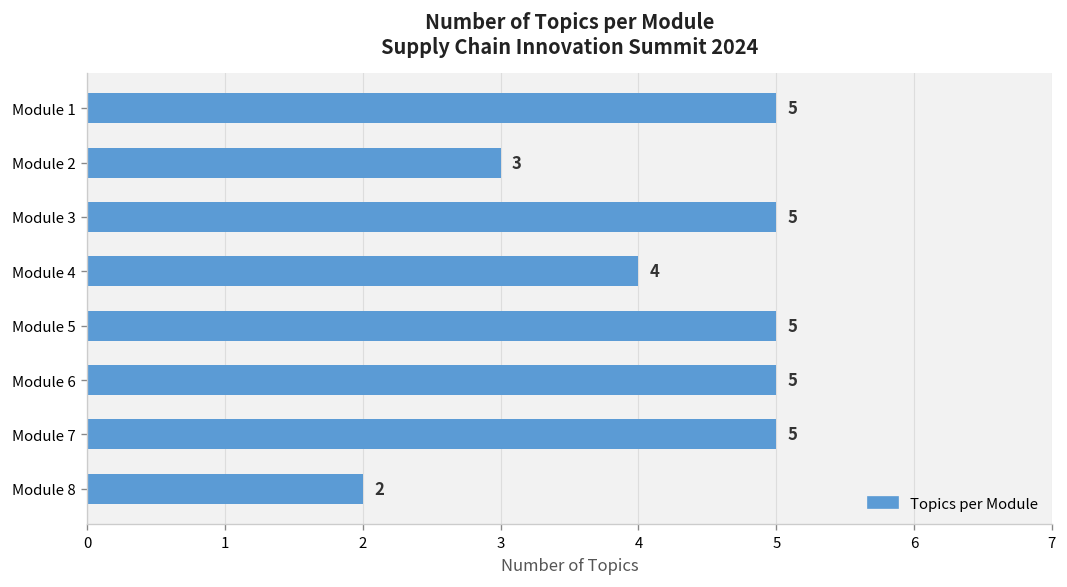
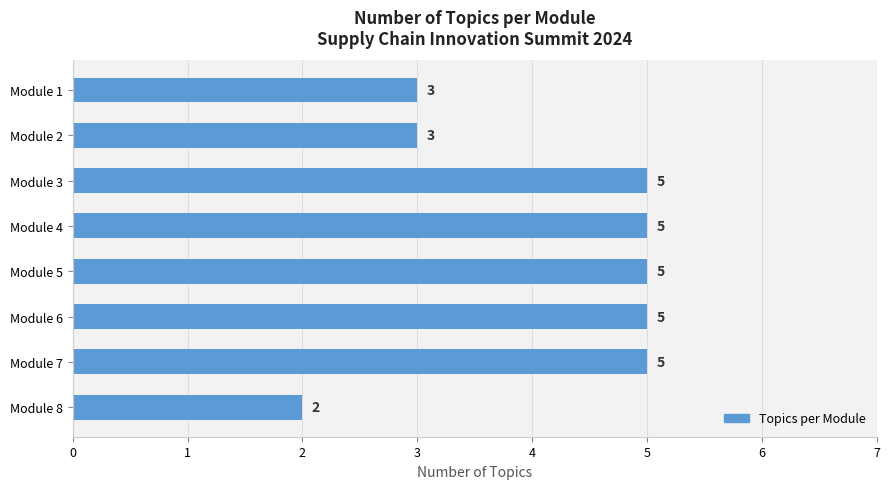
Module 1: 5 -> 3
Module 4: 4 -> 5
